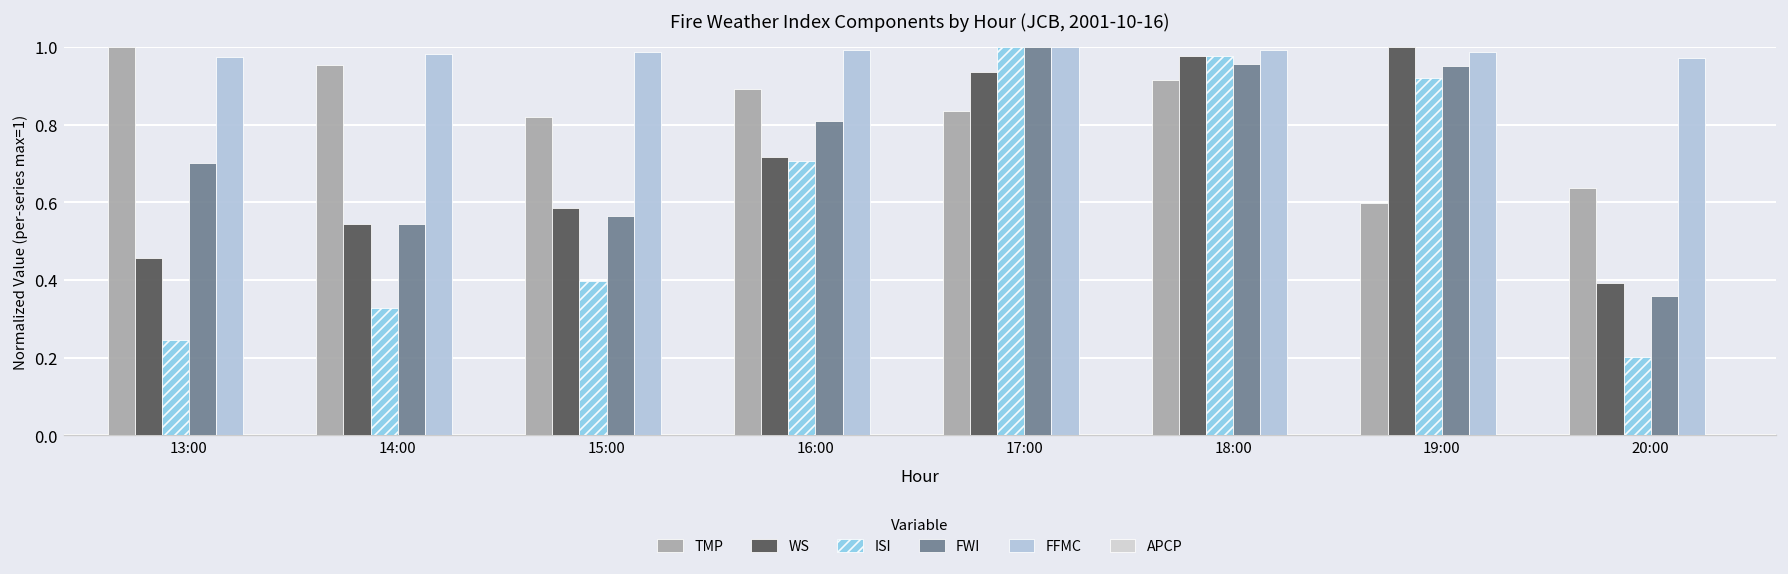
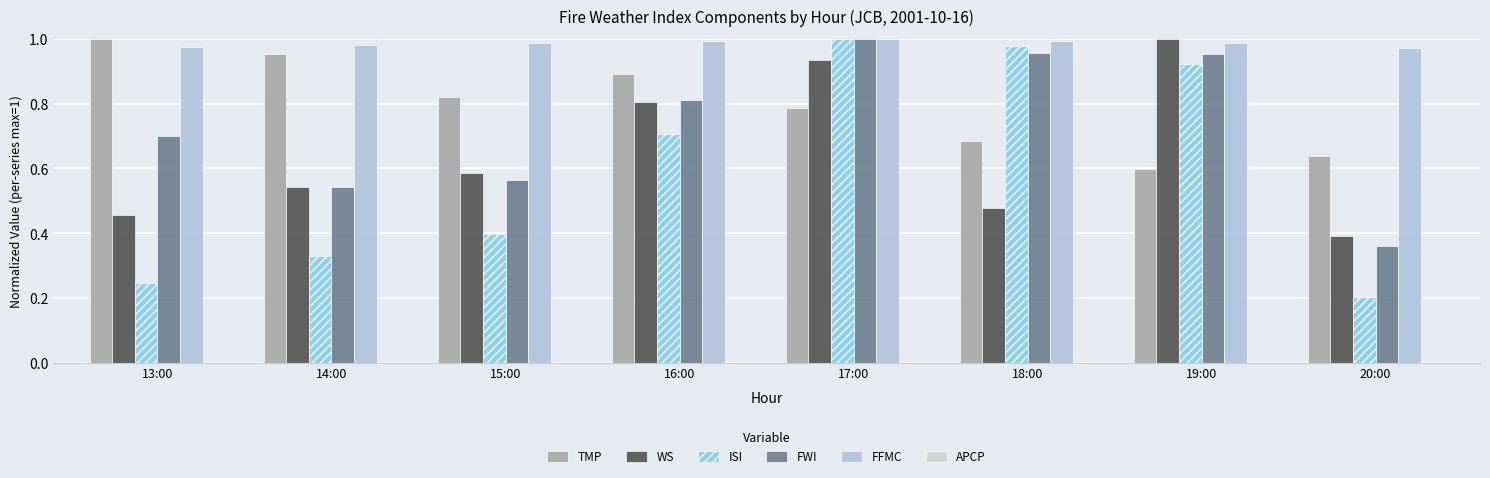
WS, 16:00: 0.72 -> 0.80
TMP, 17:00: 0.84 -> 0.79
TMP, 18:00: 0.92 -> 0.68
WS, 18:00: 0.98 -> 0.48
